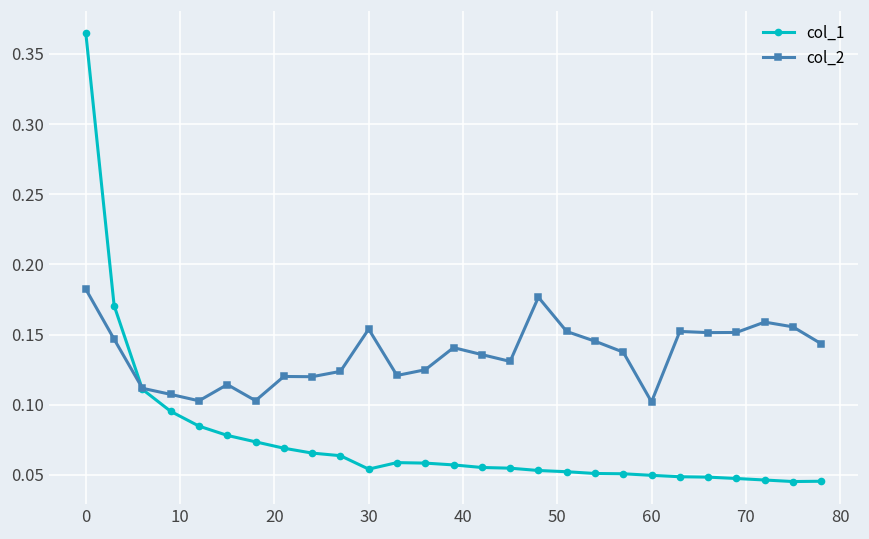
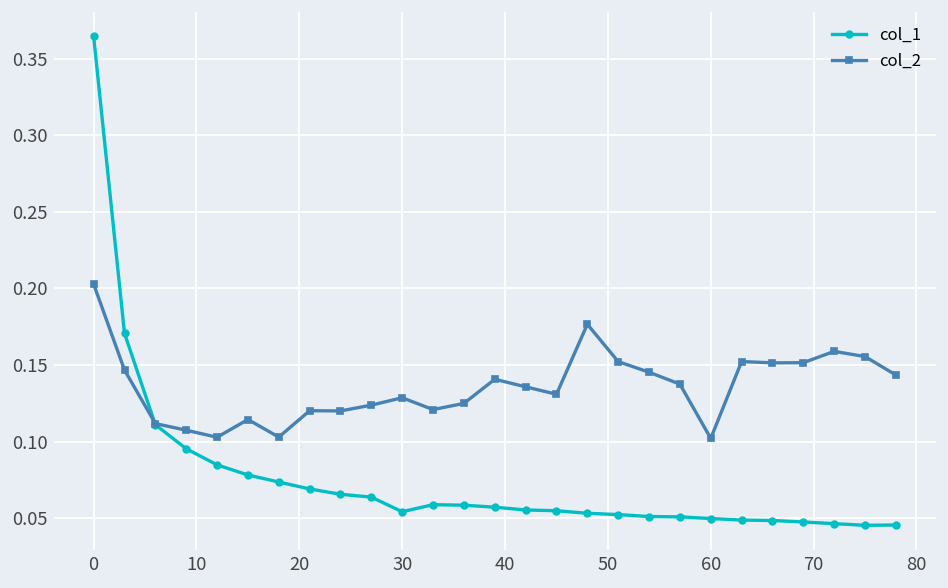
col_2, 0: 0.182 -> 0.203
col_2, 30: 0.154 -> 0.129
